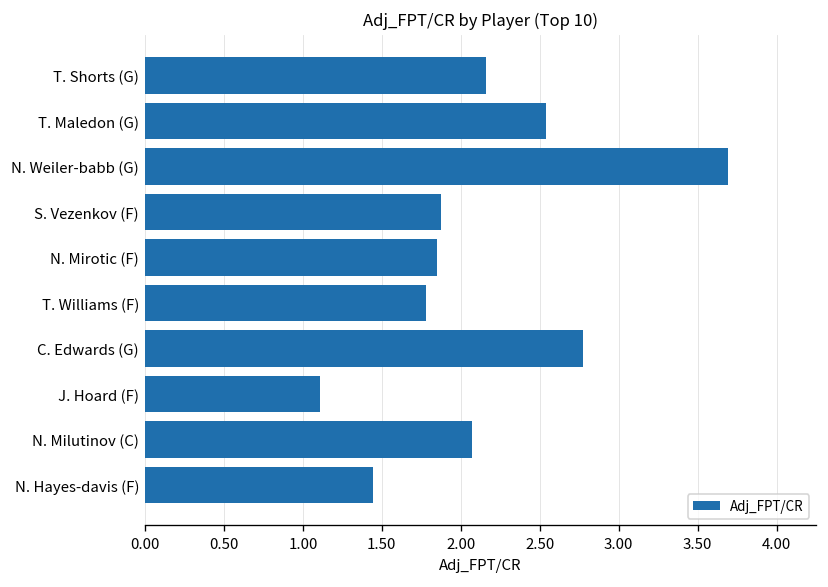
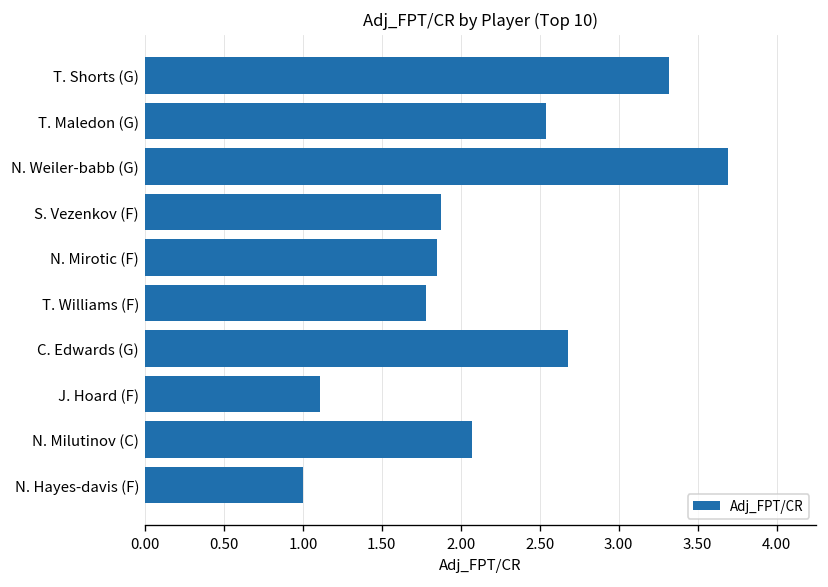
T. Shorts (G): 2.16 -> 3.32
C. Edwards (G): 2.77 -> 2.68
N. Hayes-davis (F): 1.44 -> 1.00
